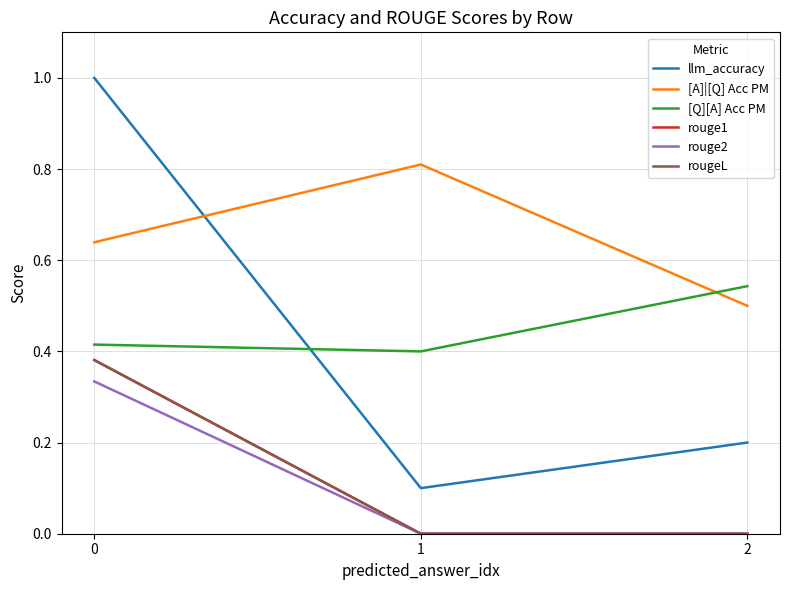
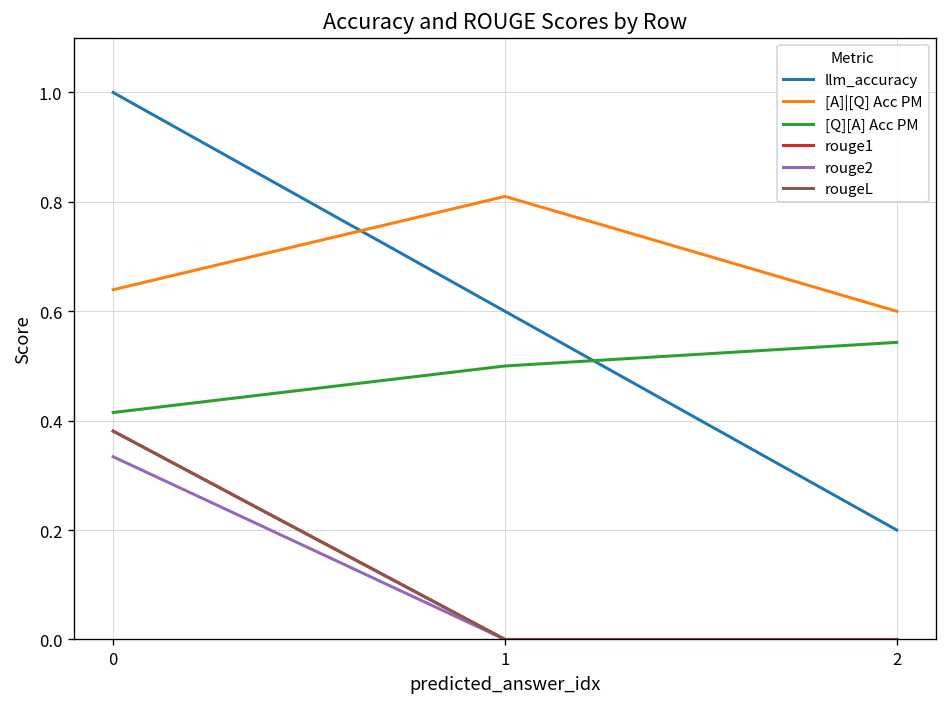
llm_accuracy, 1: 0.1 -> 0.6
[Q][A] Acc PM, 1: 0.4 -> 0.5
[A]|[Q] Acc PM, 2: 0.5 -> 0.6
